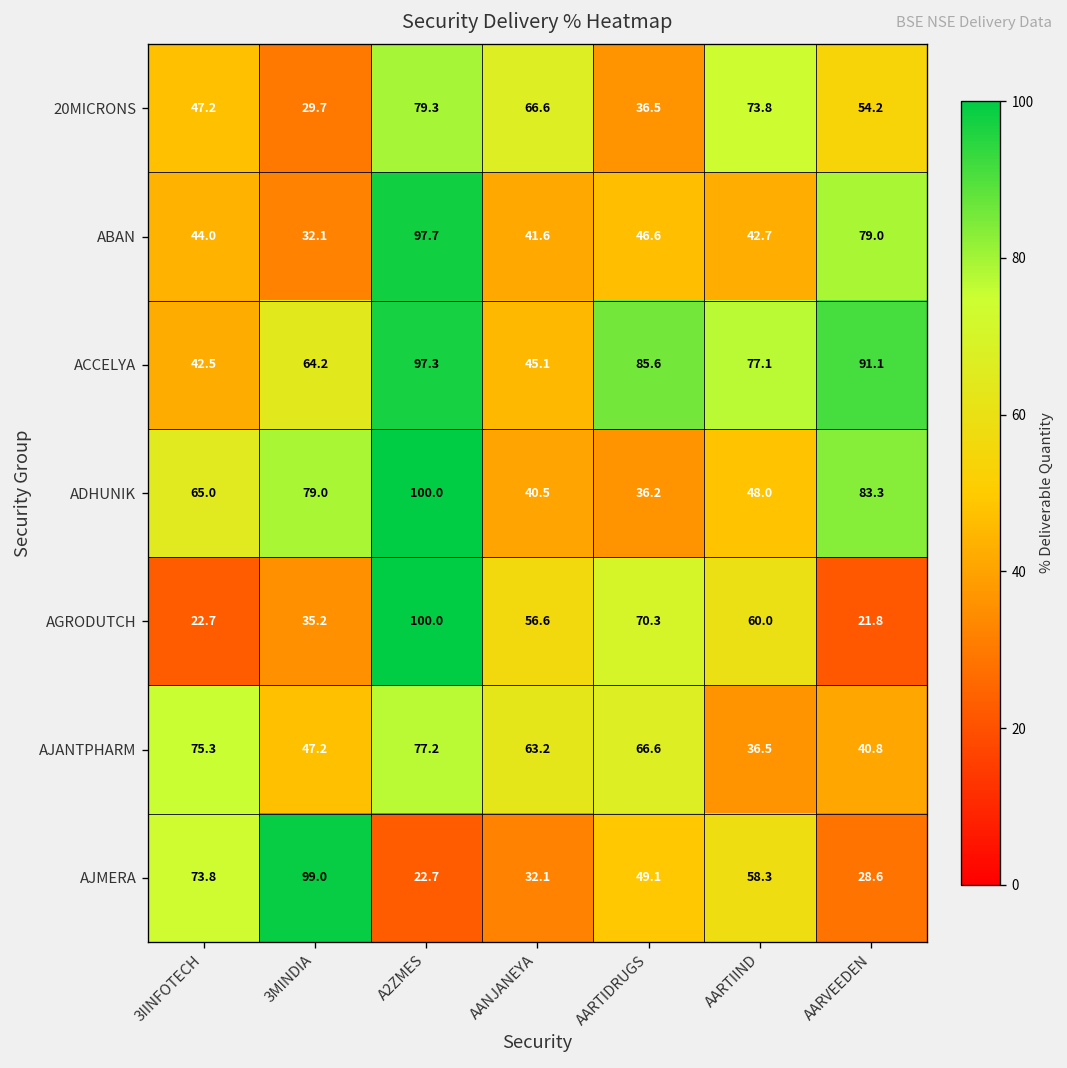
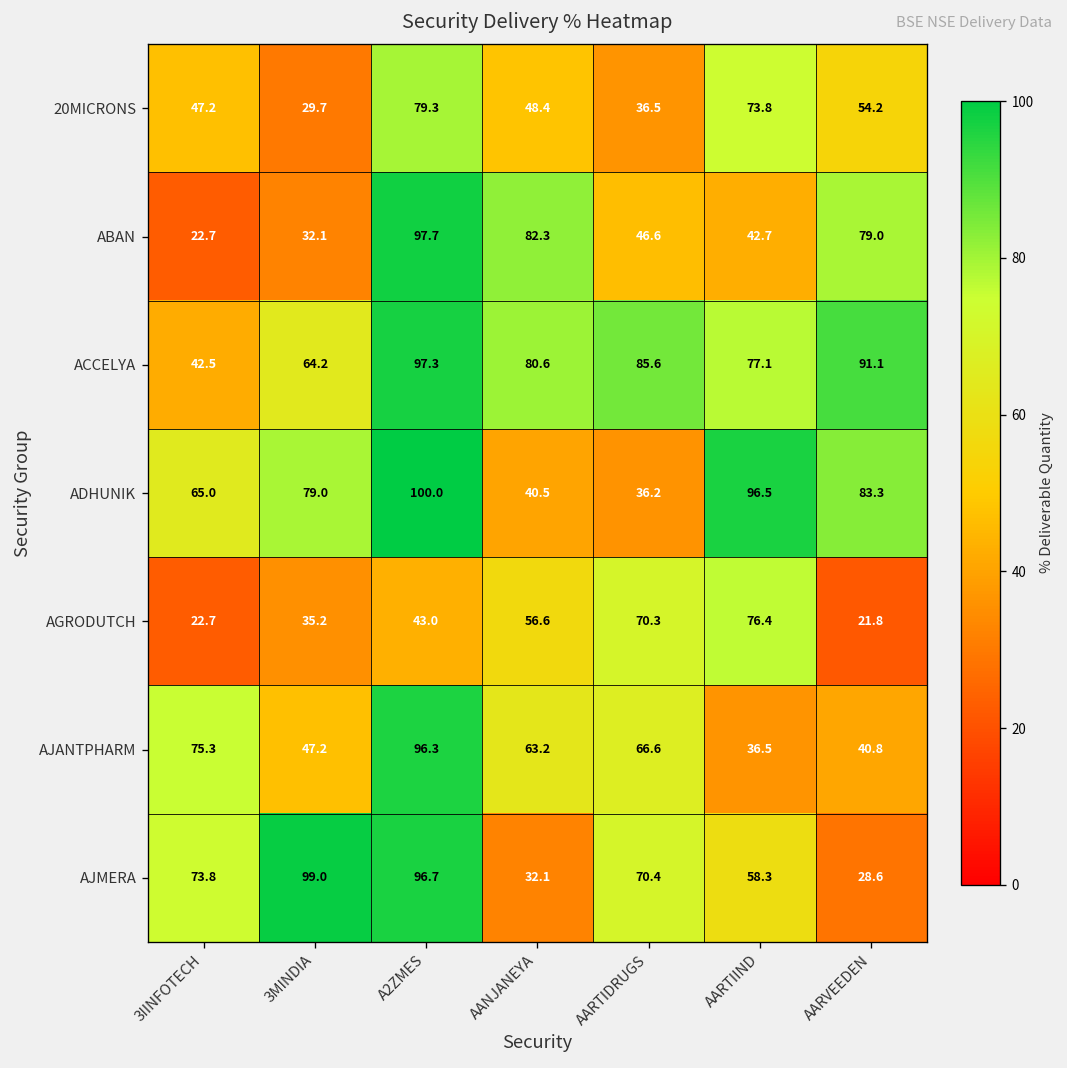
20MICRONS, AANJANEYA: 66.6 -> 48.4
ABAN, 3IINFOTECH: 44.0 -> 22.7
ABAN, AANJANEYA: 41.6 -> 82.3
ACCELYA, AANJANEYA: 45.1 -> 80.6
ADHUNIK, AARTIIND: 48.0 -> 96.5
AGRODUTCH, A2ZMES: 100.0 -> 43.0
AGRODUTCH, AARTIIND: 60.0 -> 76.4
AJANTPHARM, A2ZMES: 77.2 -> 96.3
AJMERA, A2ZMES: 22.7 -> 96.7
AJMERA, AARTIDRUGS: 49.1 -> 70.4
